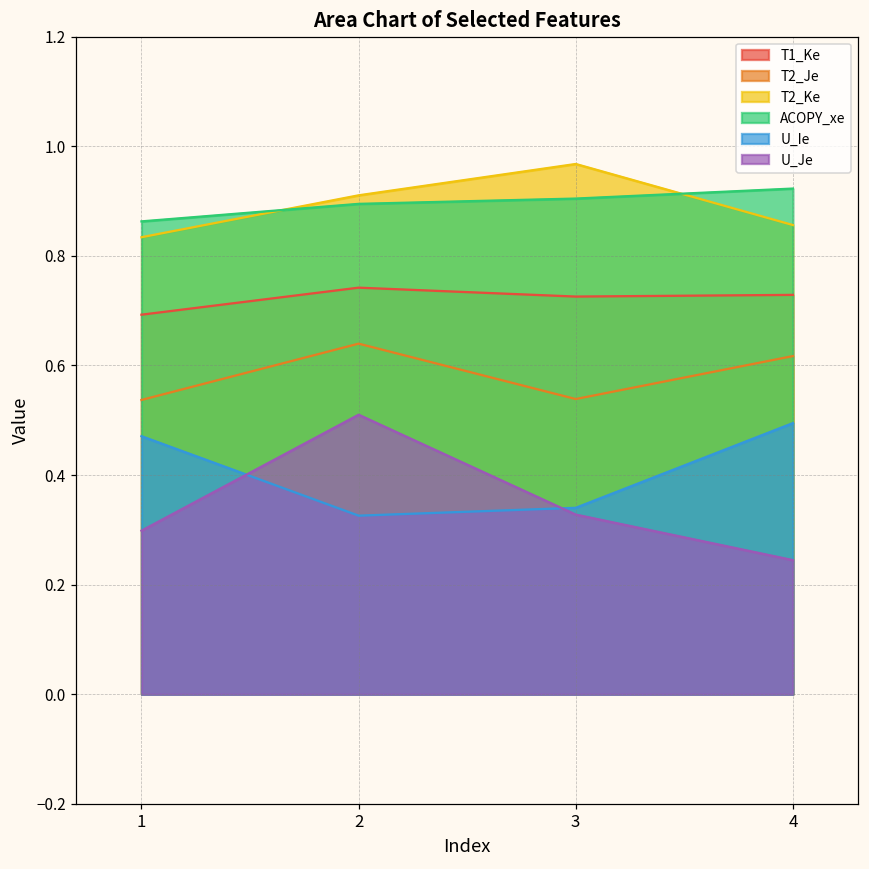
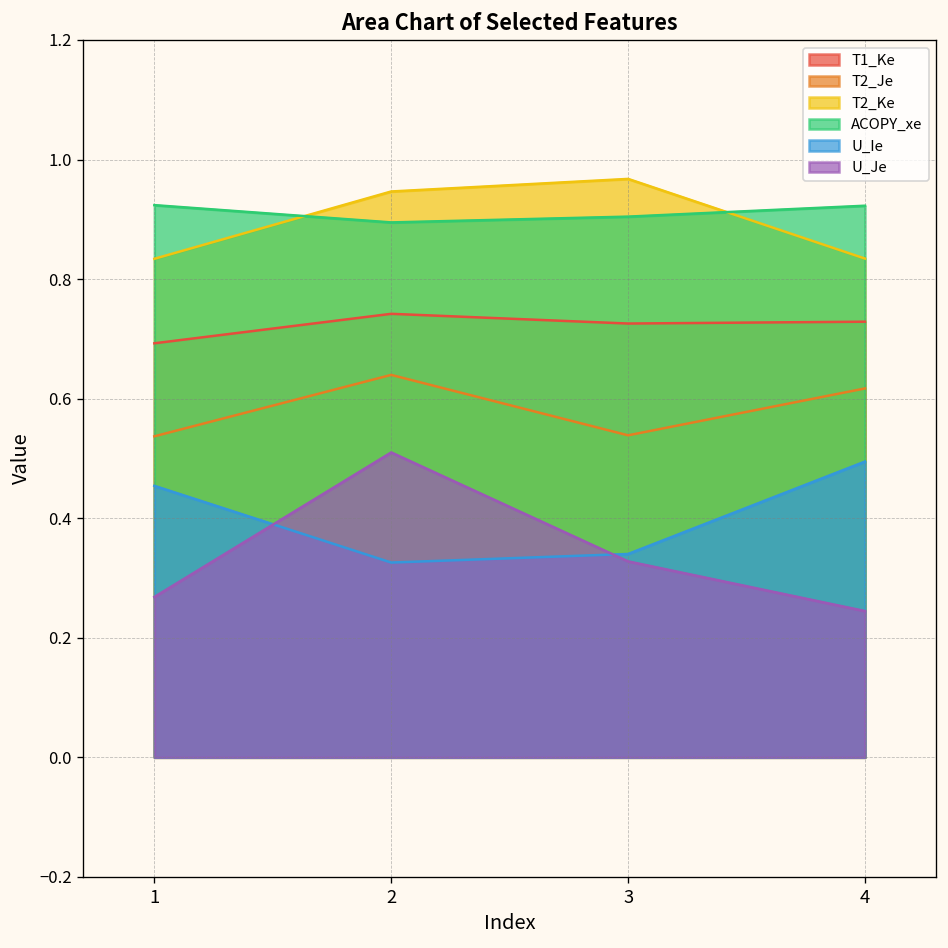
ACOPY_xe, 1: 0.86 -> 0.92
U_Ie, 1: 0.47 -> 0.45
U_Je, 1: 0.30 -> 0.27
T2_Ke, 2: 0.91 -> 0.95
T2_Ke, 4: 0.86 -> 0.83
